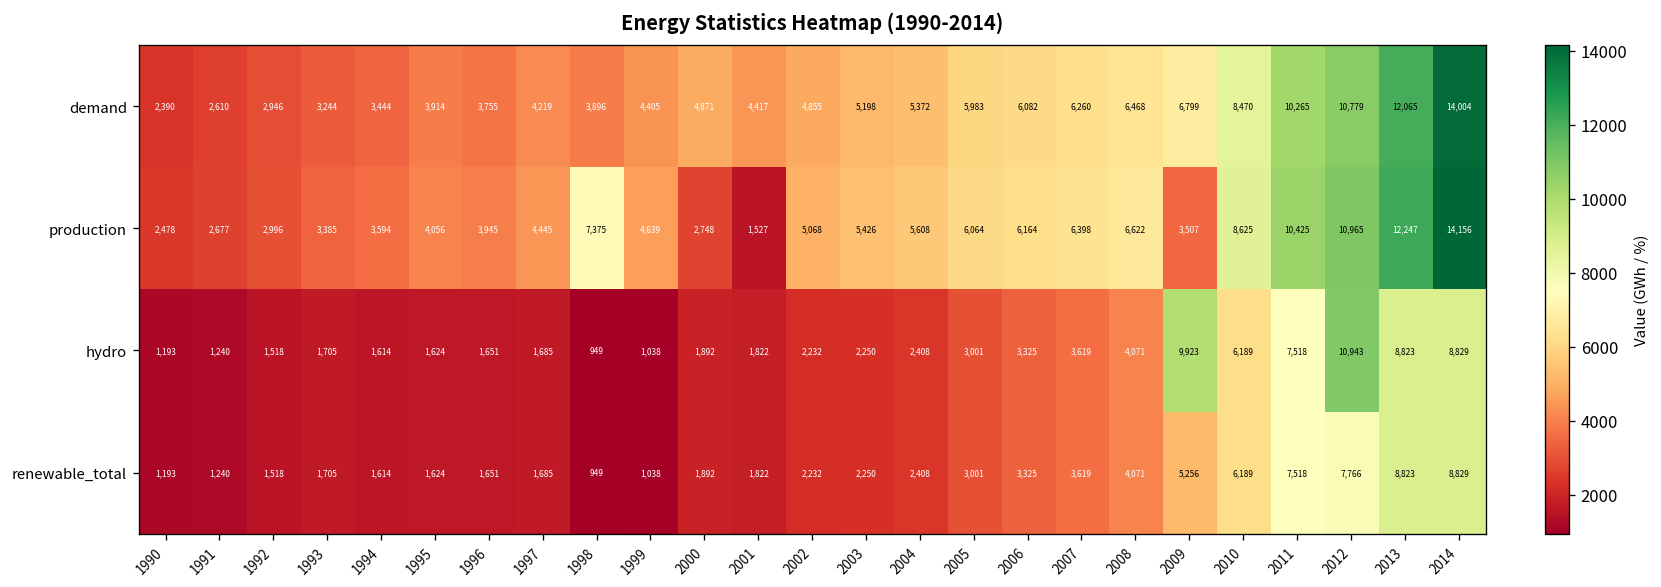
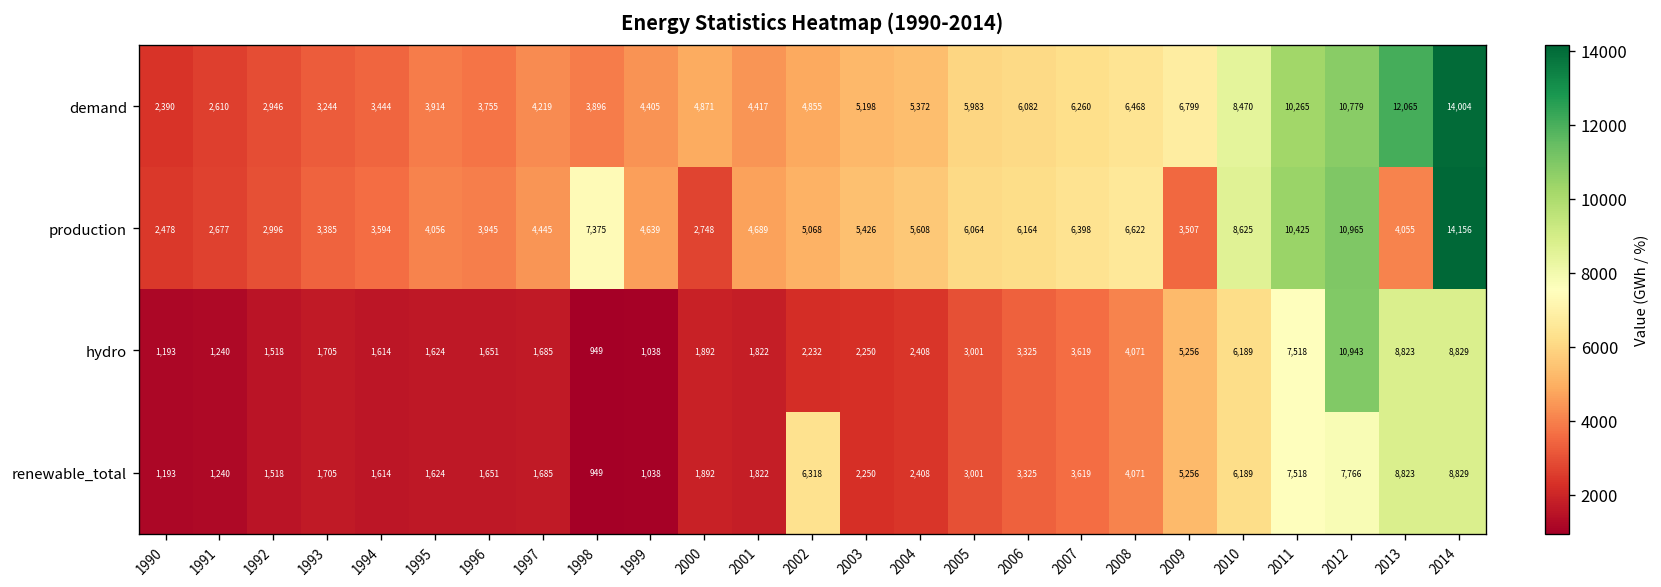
production, 2001: 1,527 -> 4,689
production, 2013: 12,247 -> 4,055
hydro, 2009: 9,923 -> 5,256
renewable_total, 2002: 2,232 -> 6,318
